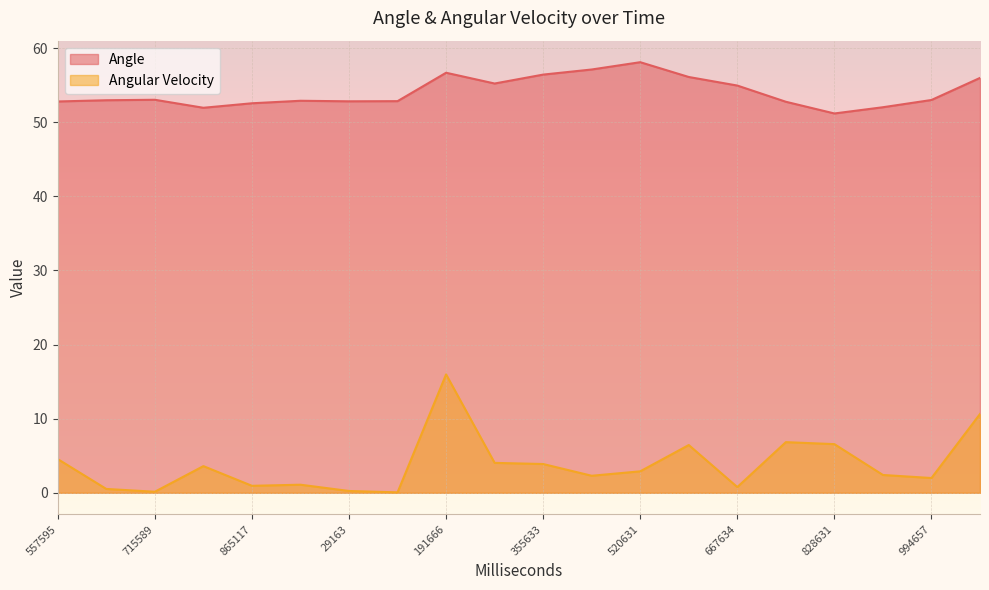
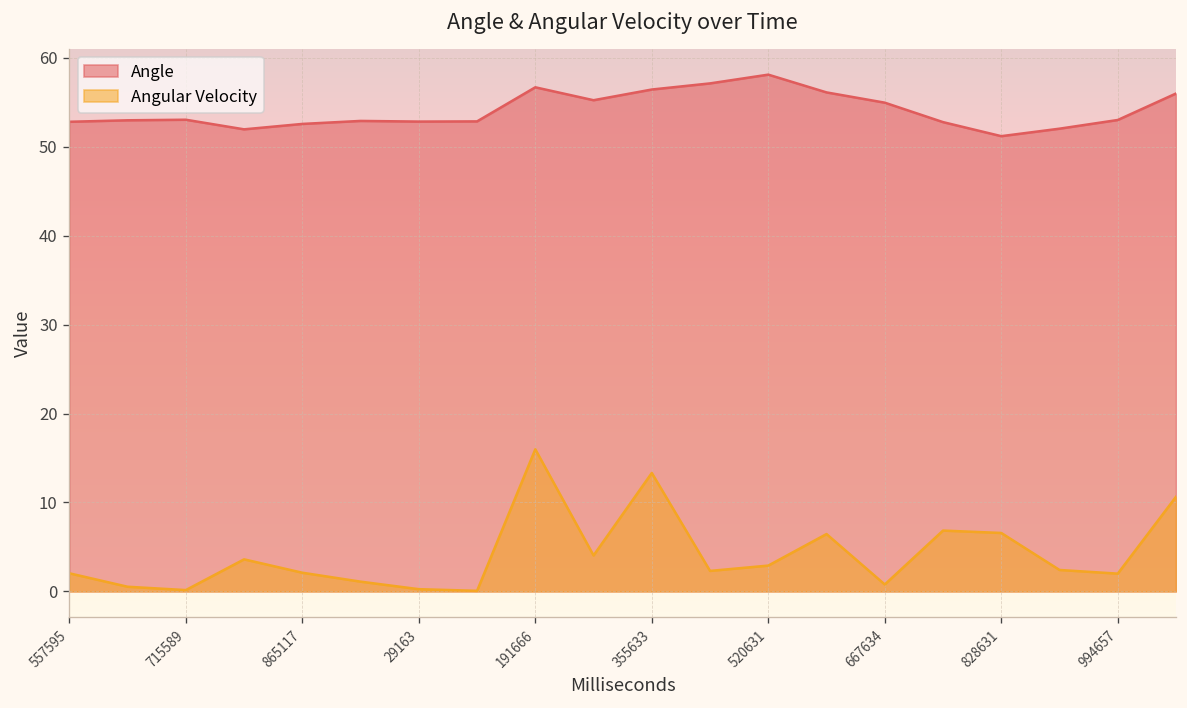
Angular Velocity, 557595: 5 -> 2
Angular Velocity, 865117: 1 -> 2
Angular Velocity, 355633: 4 -> 13
